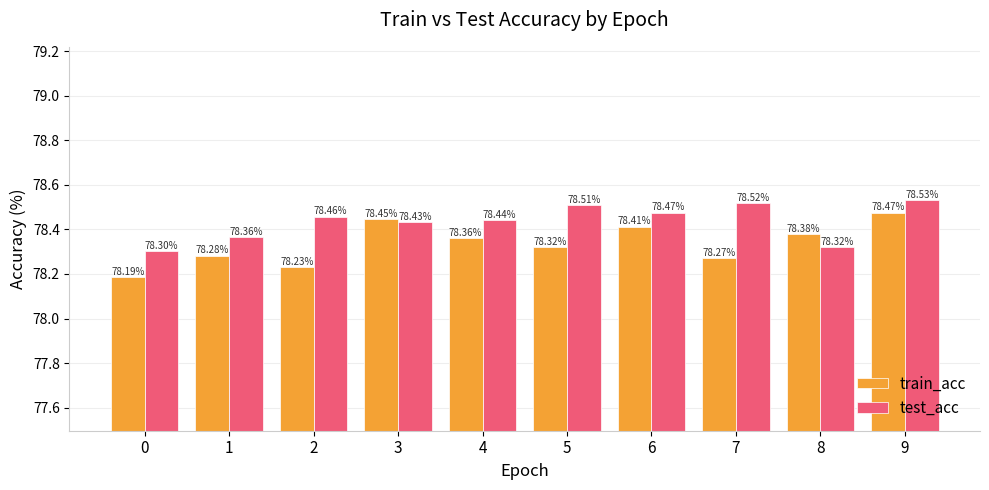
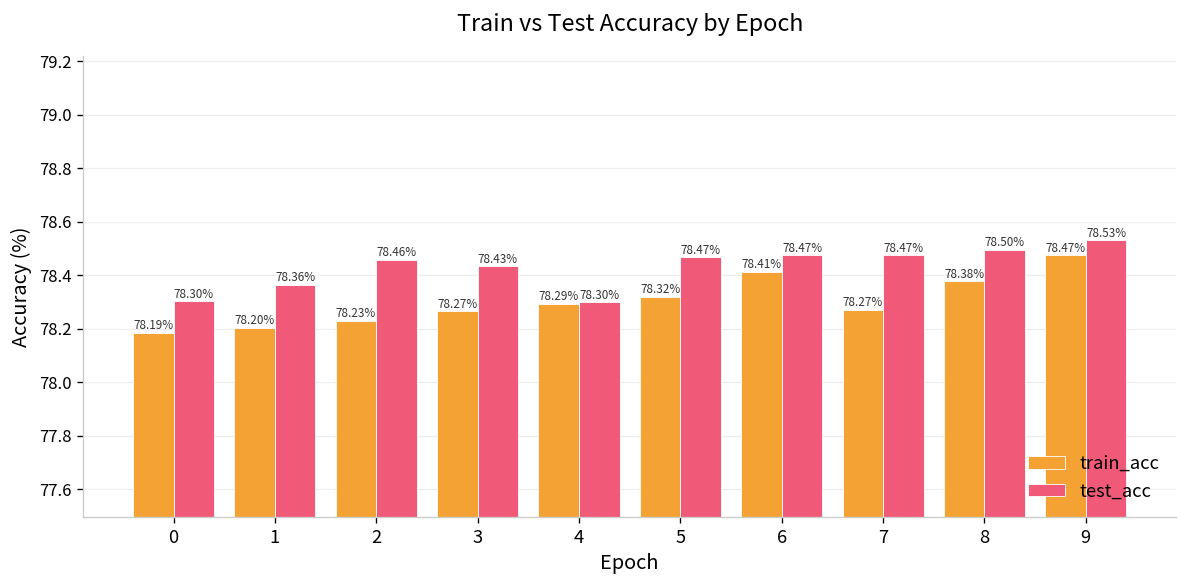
train_acc, 1: 78.28% -> 78.20%
train_acc, 3: 78.45% -> 78.27%
train_acc, 4: 78.36% -> 78.29%
test_acc, 4: 78.44% -> 78.30%
test_acc, 5: 78.51% -> 78.47%
test_acc, 7: 78.52% -> 78.47%
test_acc, 8: 78.32% -> 78.50%
